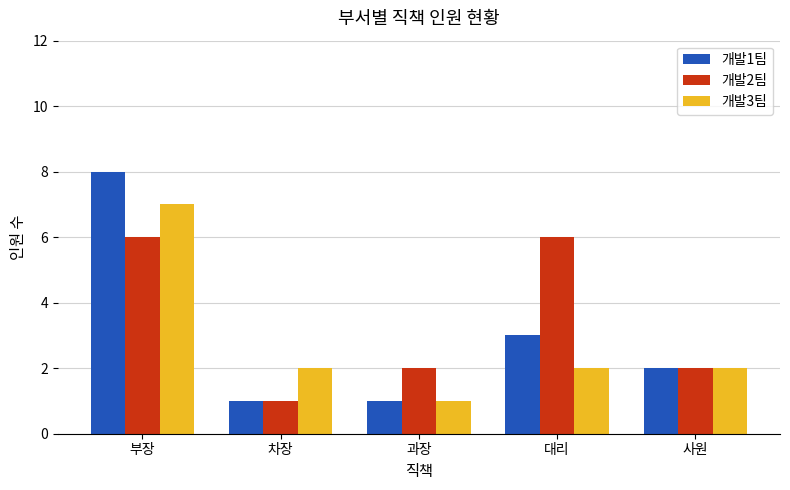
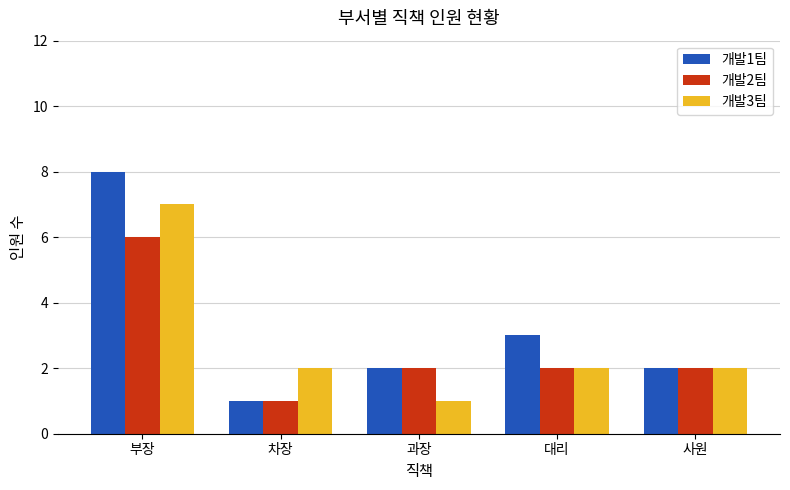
개발1팀, 과장: 1 -> 2
개발2팀, 대리: 6 -> 2
